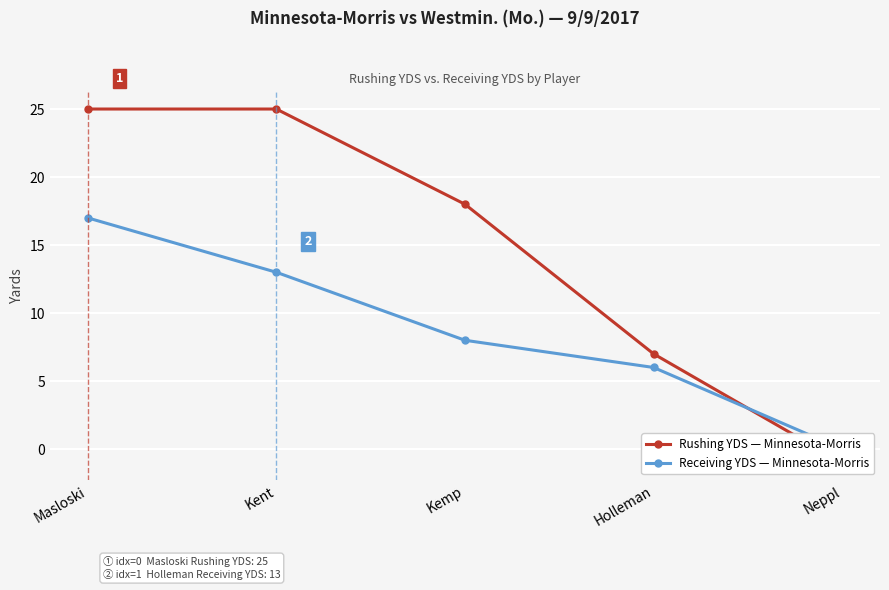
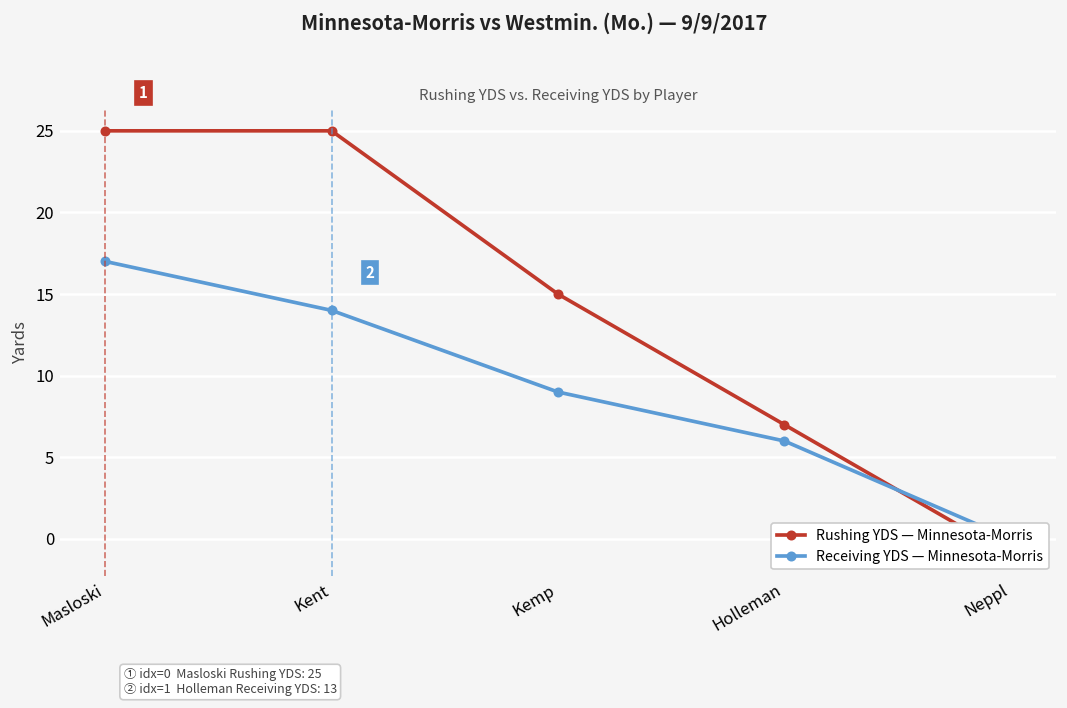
Receiving YDS — Minnesota-Morris, Kent: 13 -> 14
Rushing YDS — Minnesota-Morris, Kemp: 18 -> 15
Receiving YDS — Minnesota-Morris, Kemp: 8 -> 9
